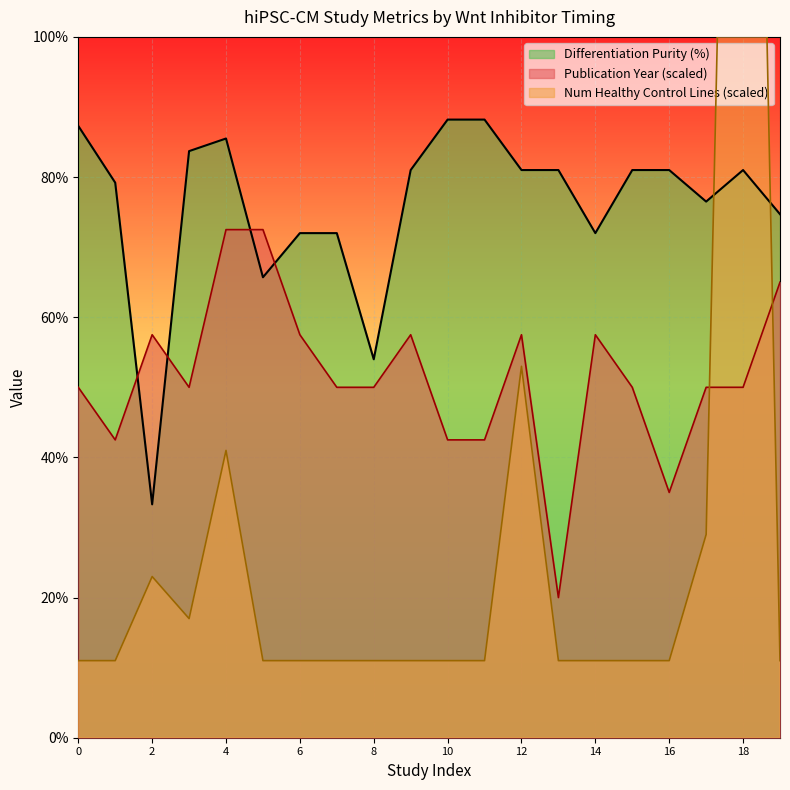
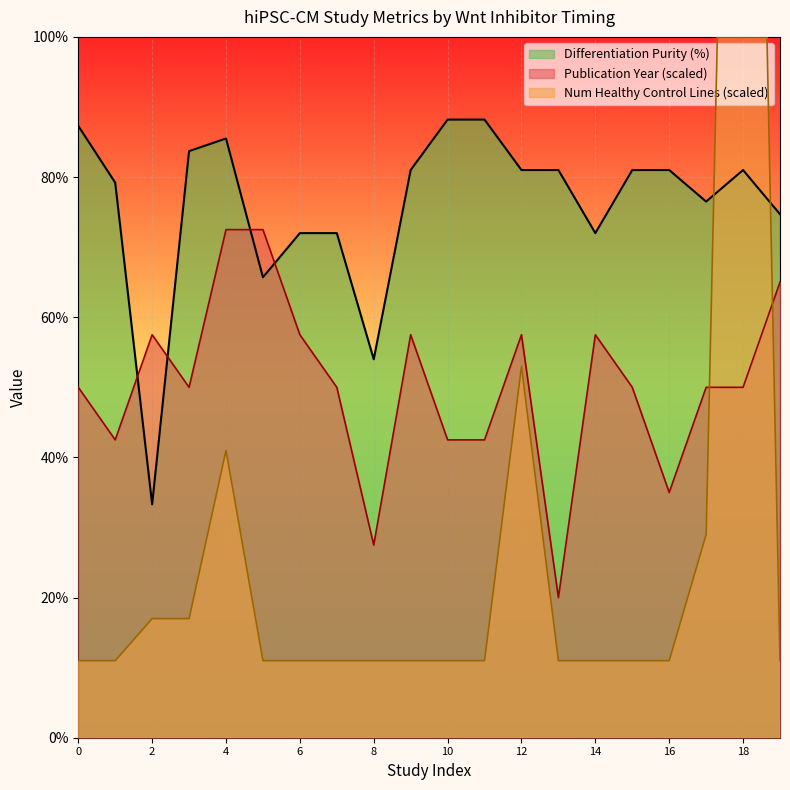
Num Healthy Control Lines (scaled), 2: 23% -> 17%
Publication Year (scaled), 8: 50% -> 28%
